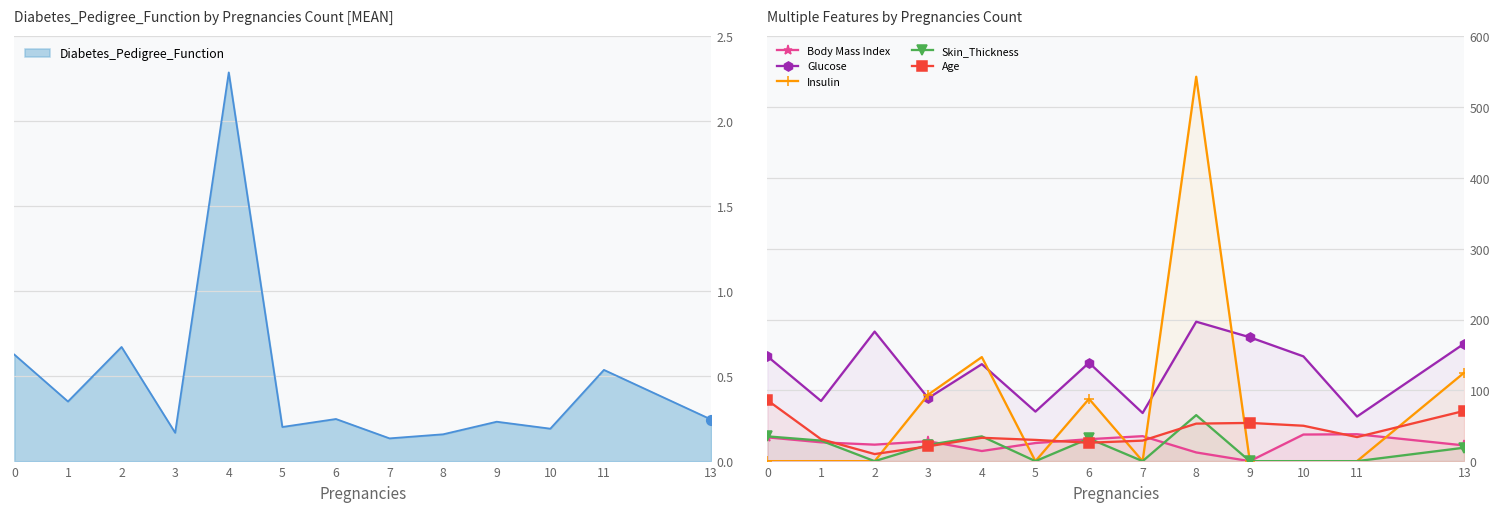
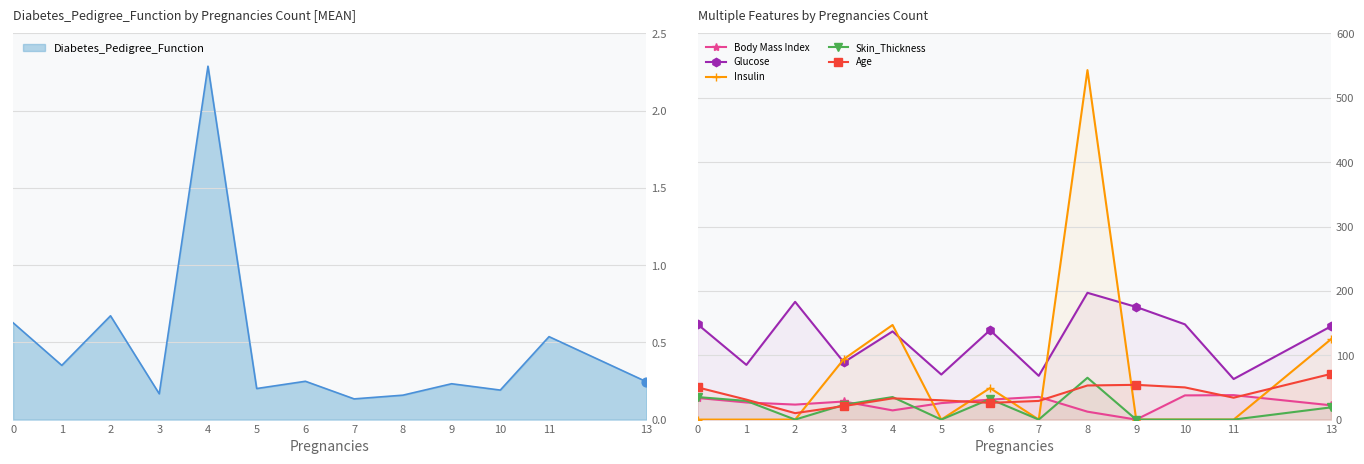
Multiple Features by Pregnancies Count, Age, 0: 90 -> 50
Multiple Features by Pregnancies Count, Insulin, 6: 90 -> 50
Multiple Features by Pregnancies Count, Glucose, 13: 170 -> 150
